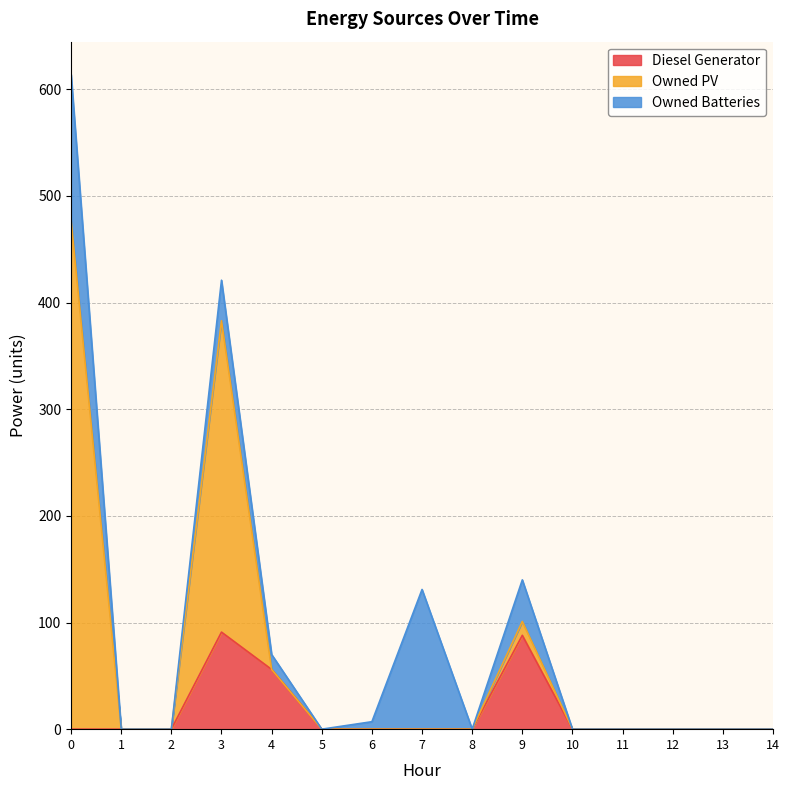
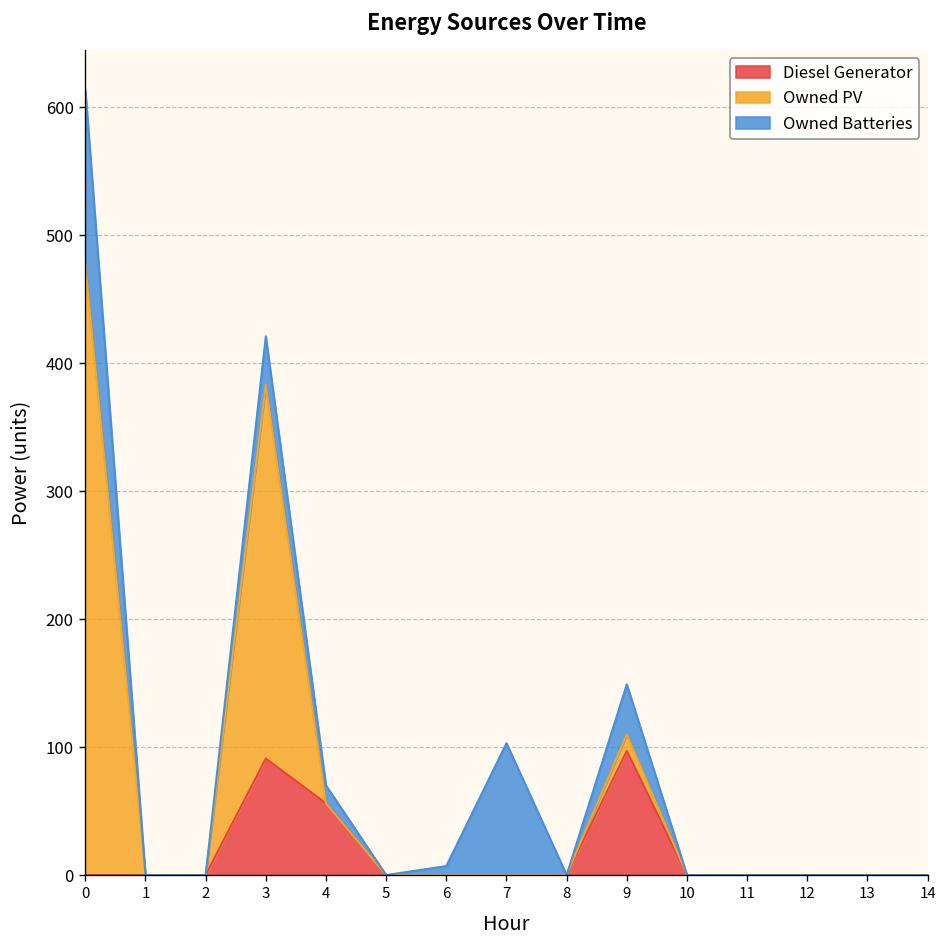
Owned Batteries, 7: 131 -> 103
Diesel Generator, 9: 88 -> 97
